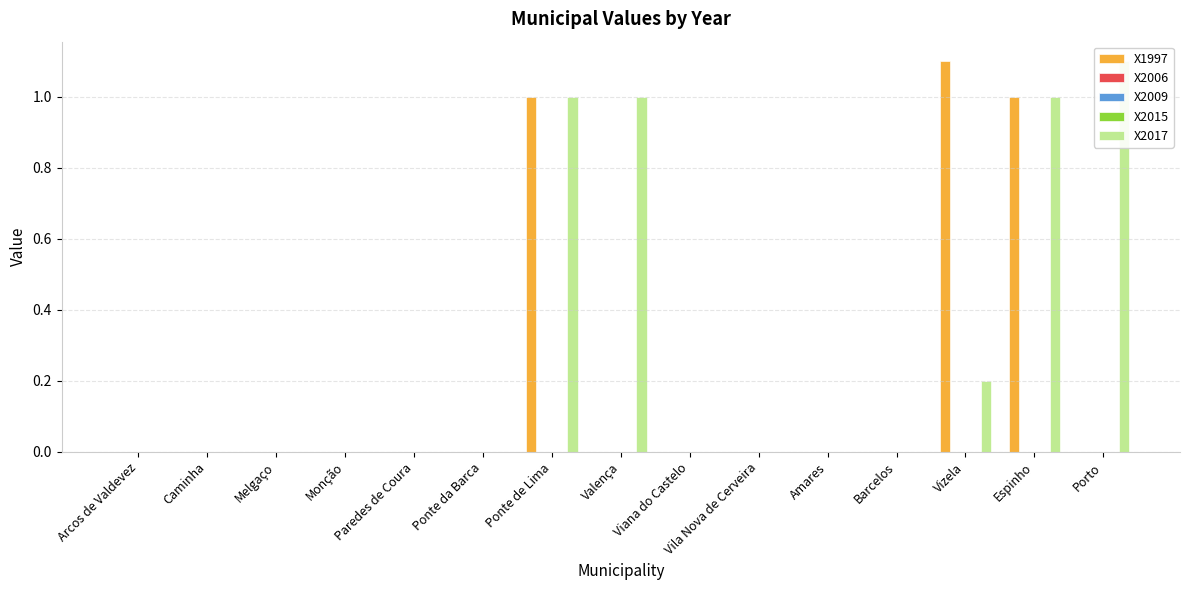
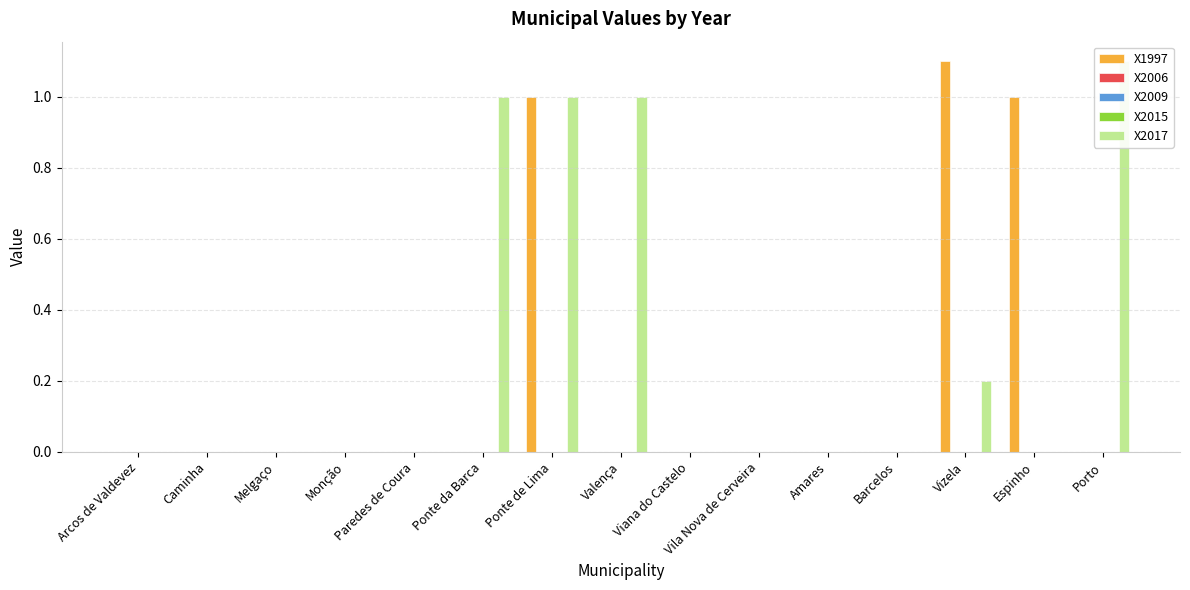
X2017, Ponte da Barca: 0 -> 1
X2017, Espinho: 1 -> 0
